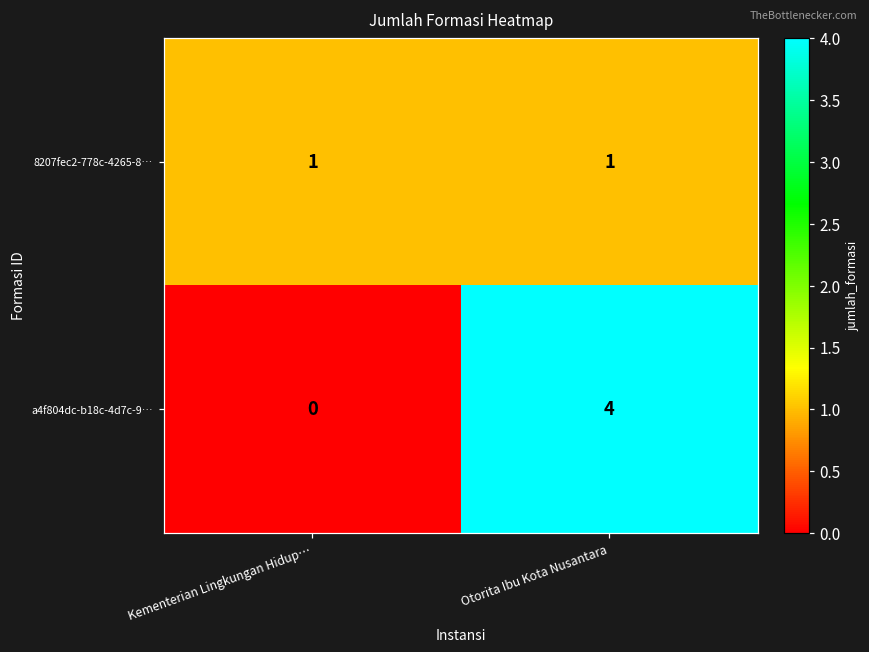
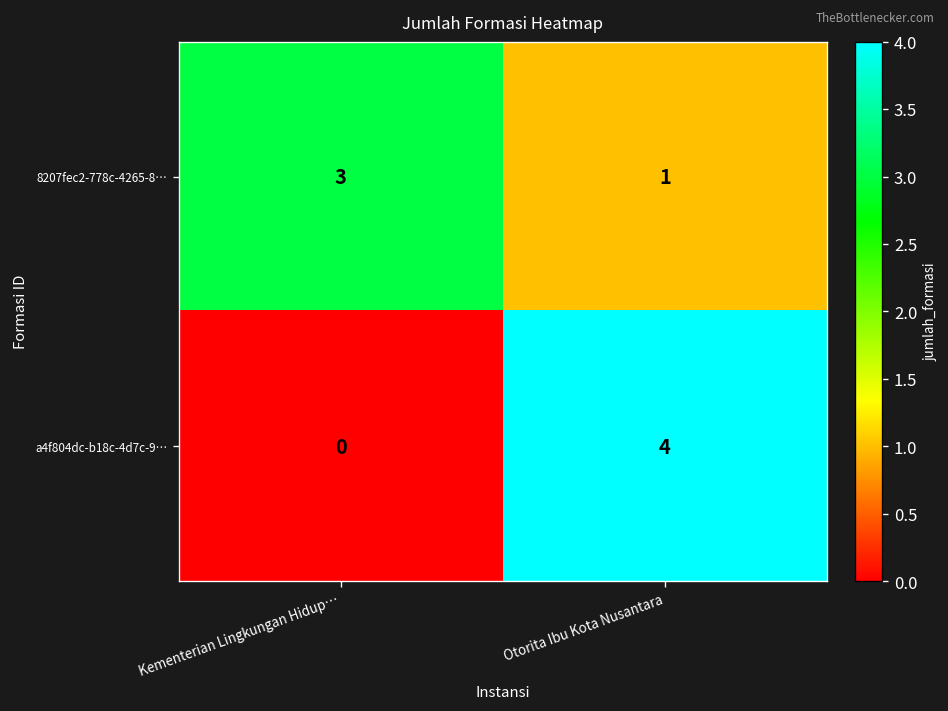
8207fec2-778c-4265-8…, Kementerian Lingkungan Hidup…: 1 -> 3
